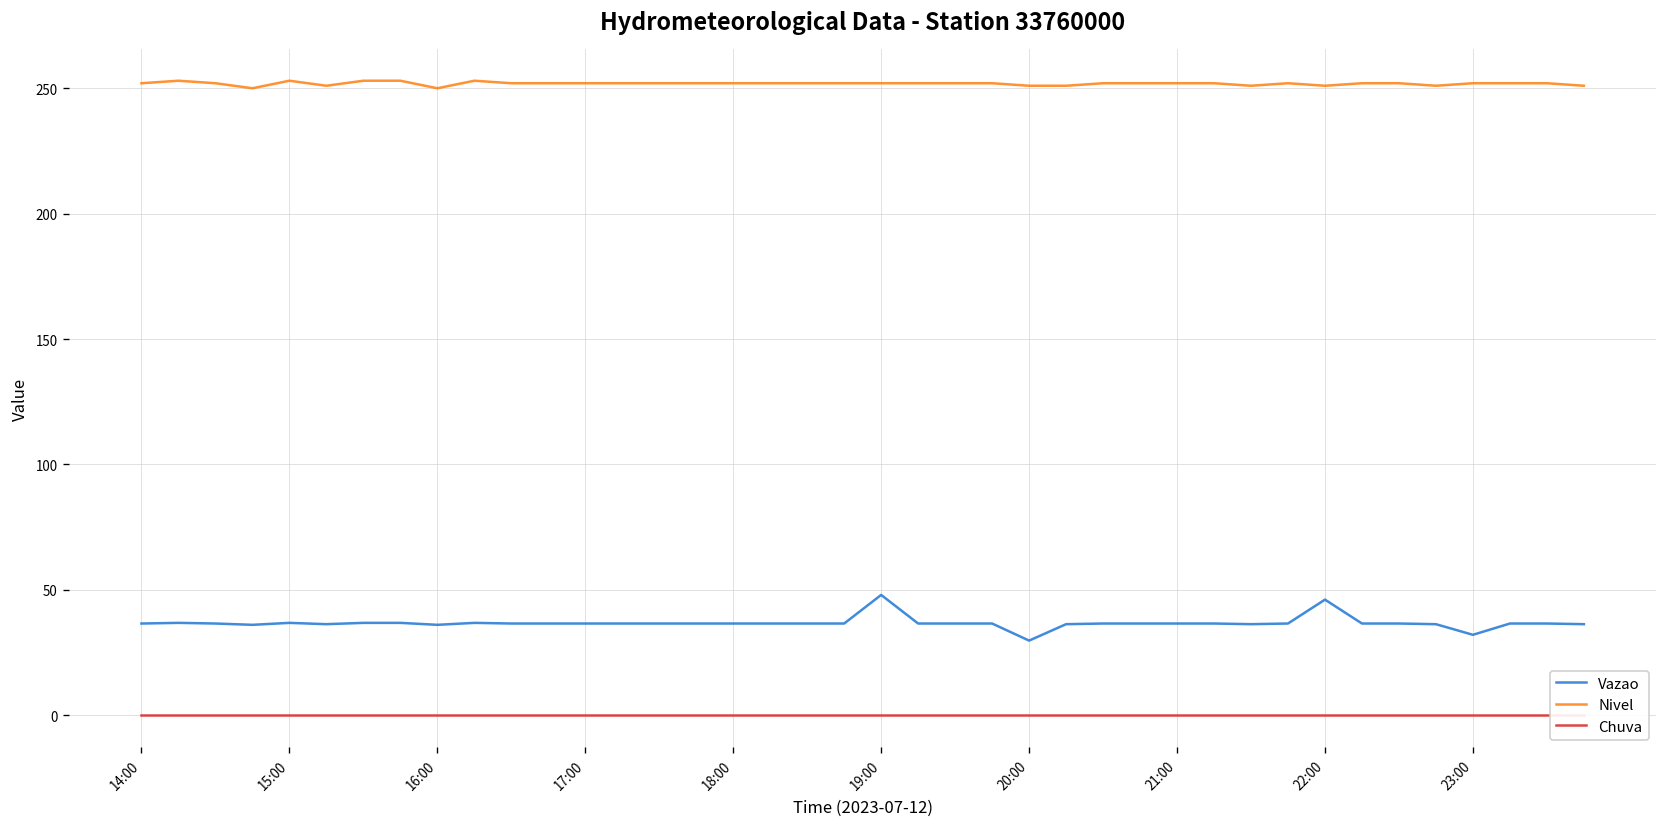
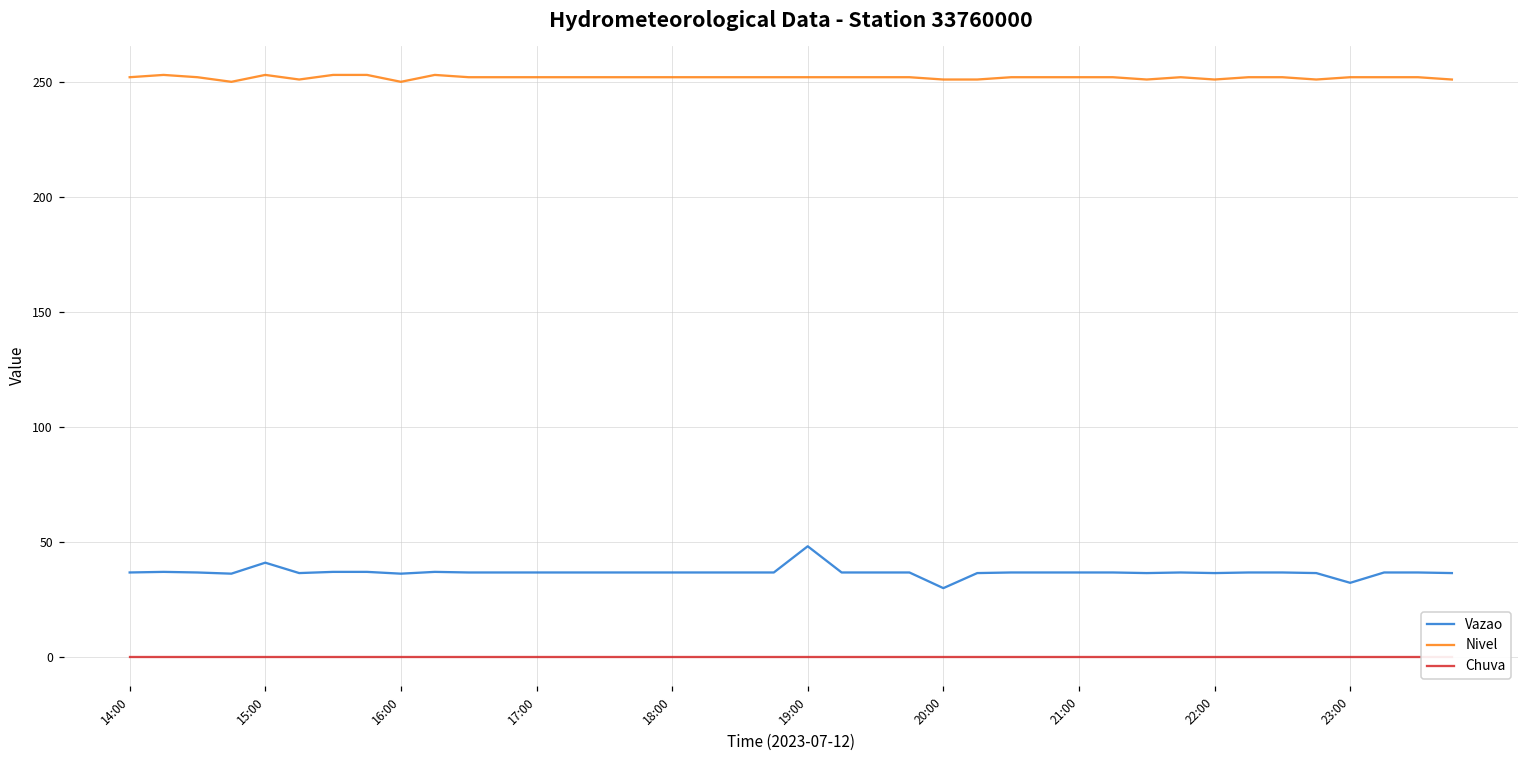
Vazao, 15:00: 37 -> 41
Vazao, 22:00: 46 -> 36
